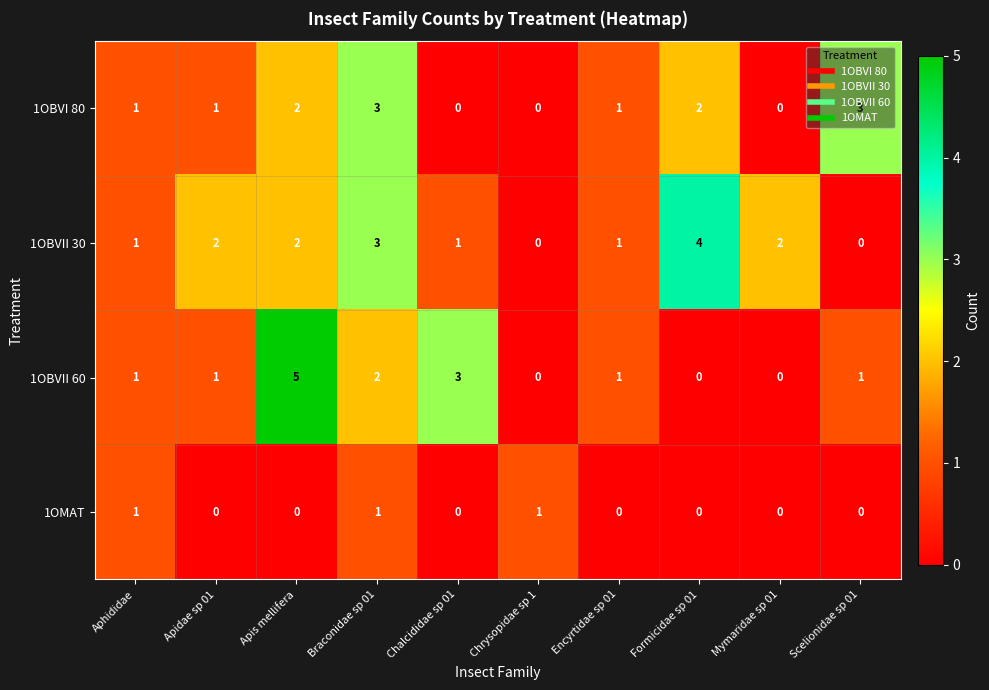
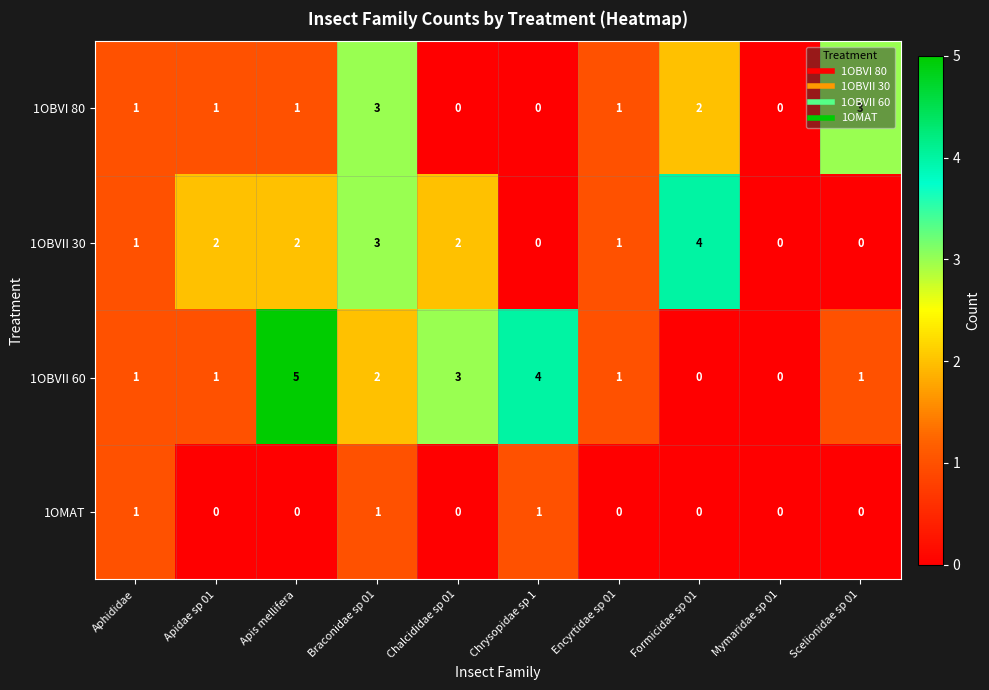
1OBVI 80, Apis mellifera: 2 -> 1
1OBVII 30, Chalcididae sp 01: 1 -> 2
1OBVII 30, Mymaridae sp 01: 2 -> 0
1OBVII 60, Chrysopidae sp 1: 0 -> 4
